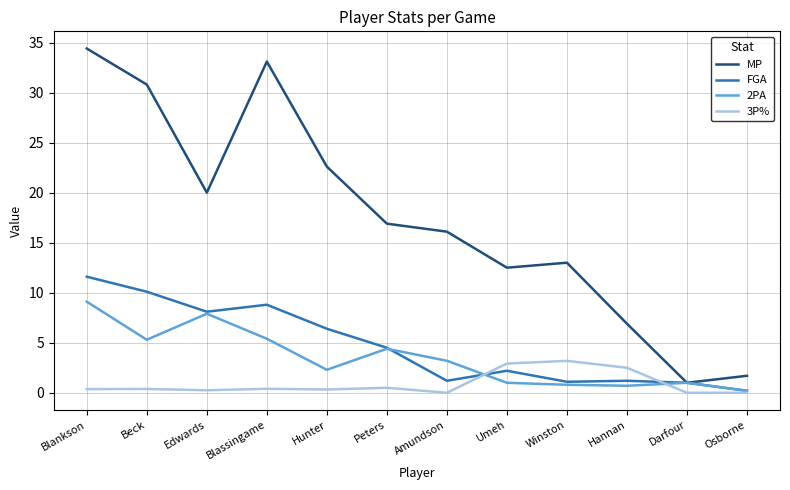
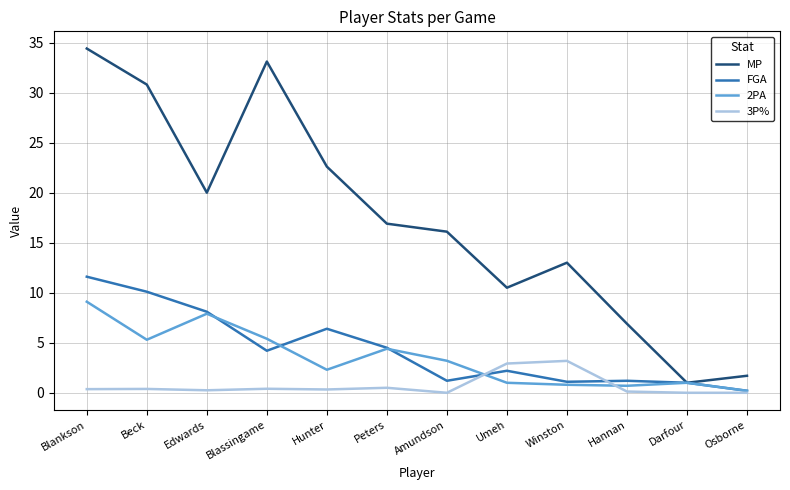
FGA, Blassingame: 8.8 -> 4.2
MP, Umeh: 12.5 -> 10.5
3P%, Hannan: 2.5 -> 0.1
